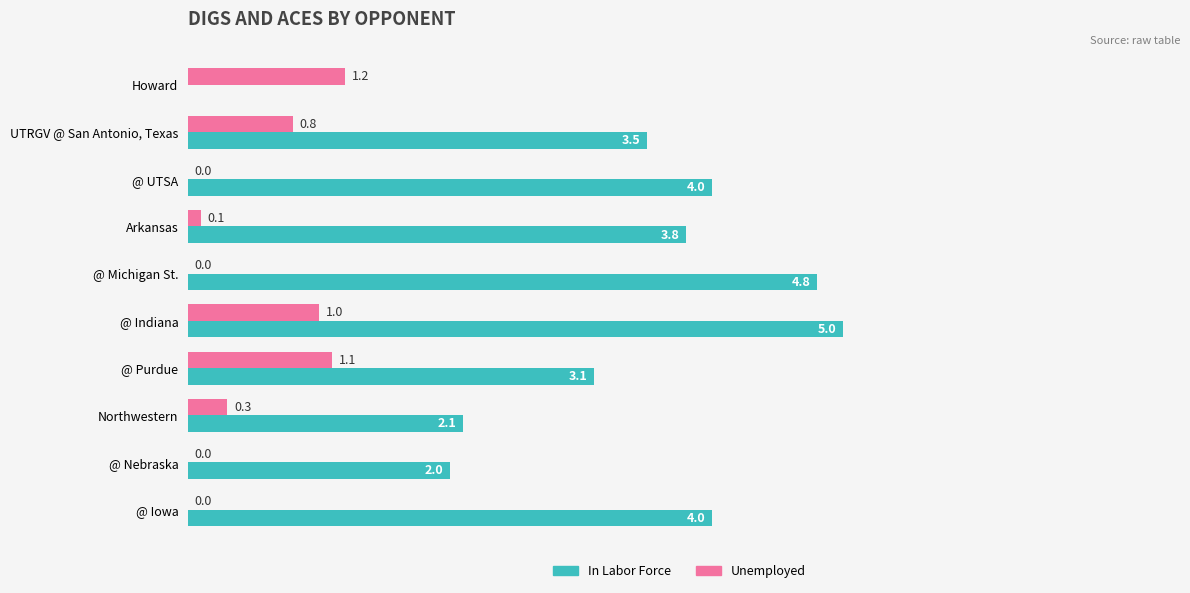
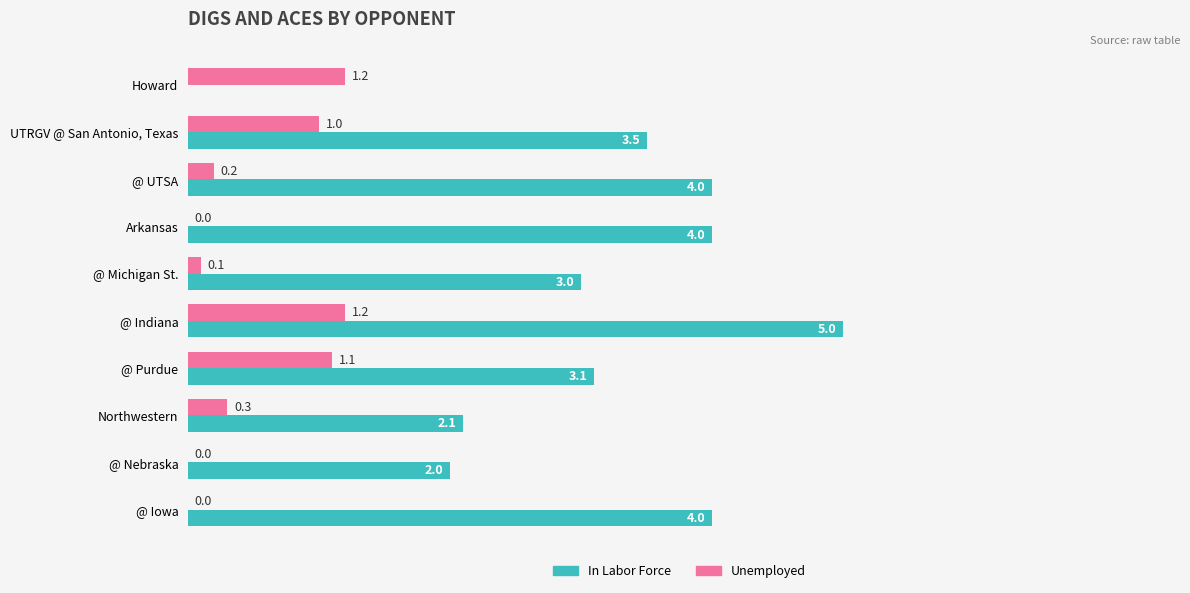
Unemployed, UTRGV @ San Antonio, Texas: 0.8 -> 1.0
Unemployed, @ UTSA: 0.0 -> 0.2
Unemployed, Arkansas: 0.1 -> 0.0
In Labor Force, Arkansas: 3.8 -> 4.0
Unemployed, @ Michigan St.: 0.0 -> 0.1
In Labor Force, @ Michigan St.: 4.8 -> 3.0
Unemployed, @ Indiana: 1.0 -> 1.2
